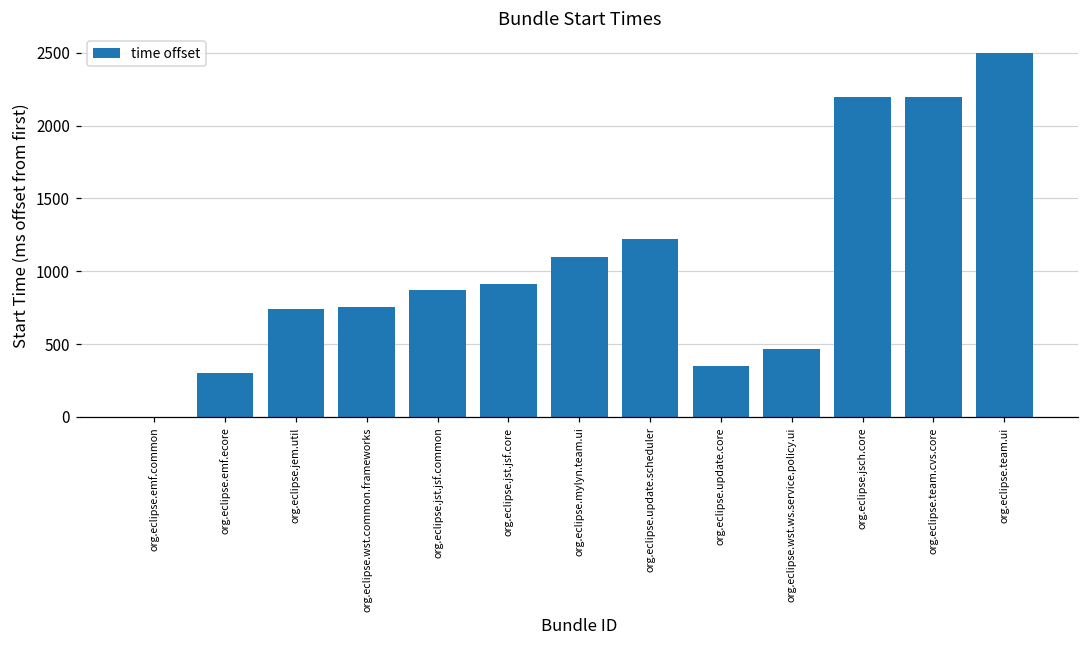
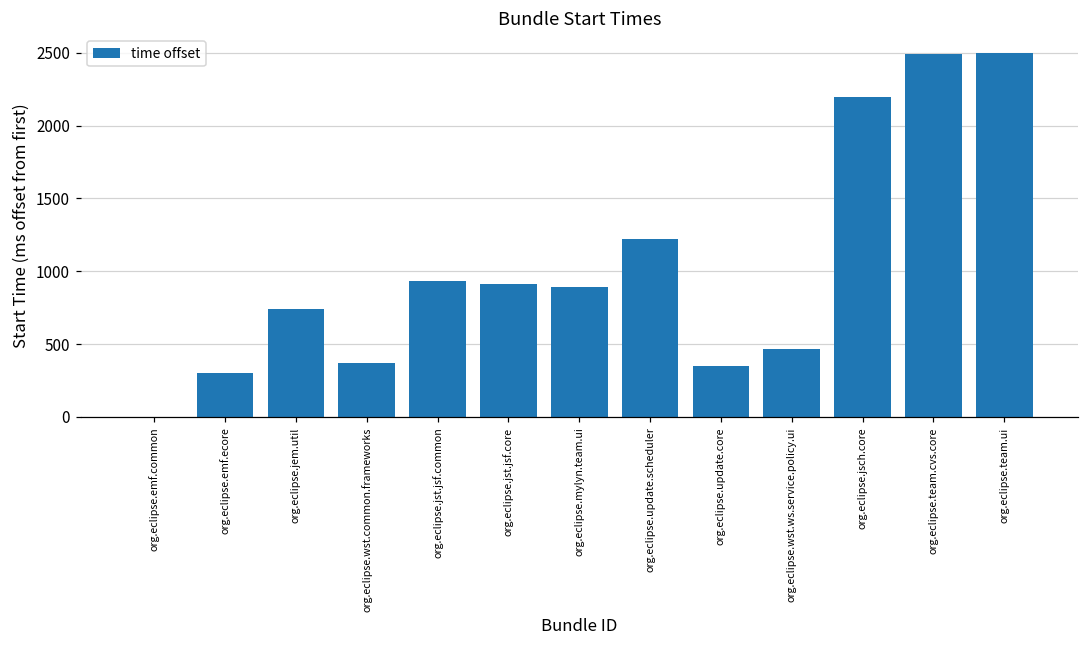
org.eclipse.wst.common.frameworks: 760 -> 370
org.eclipse.jst.jsf.common: 870 -> 930
org.eclipse.mylyn.team.ui: 1100 -> 890
org.eclipse.team.cvs.core: 2200 -> 2490
